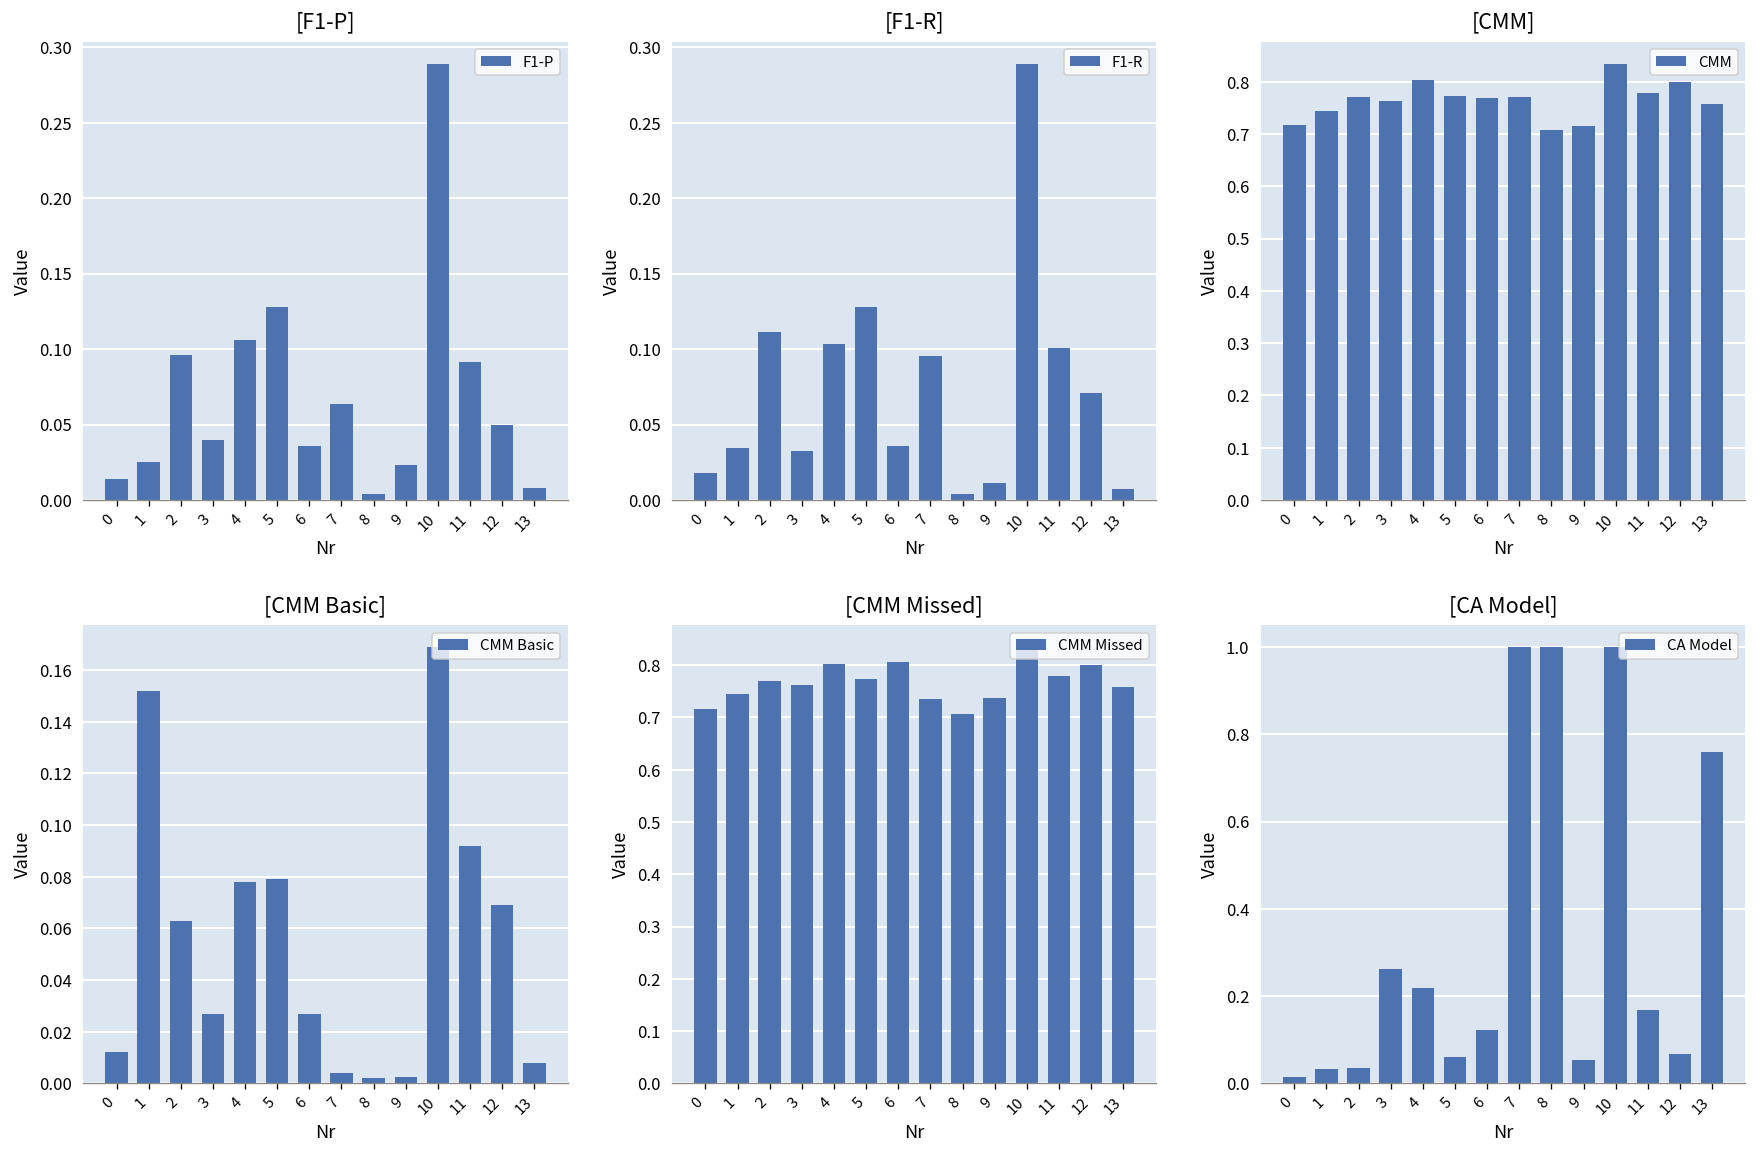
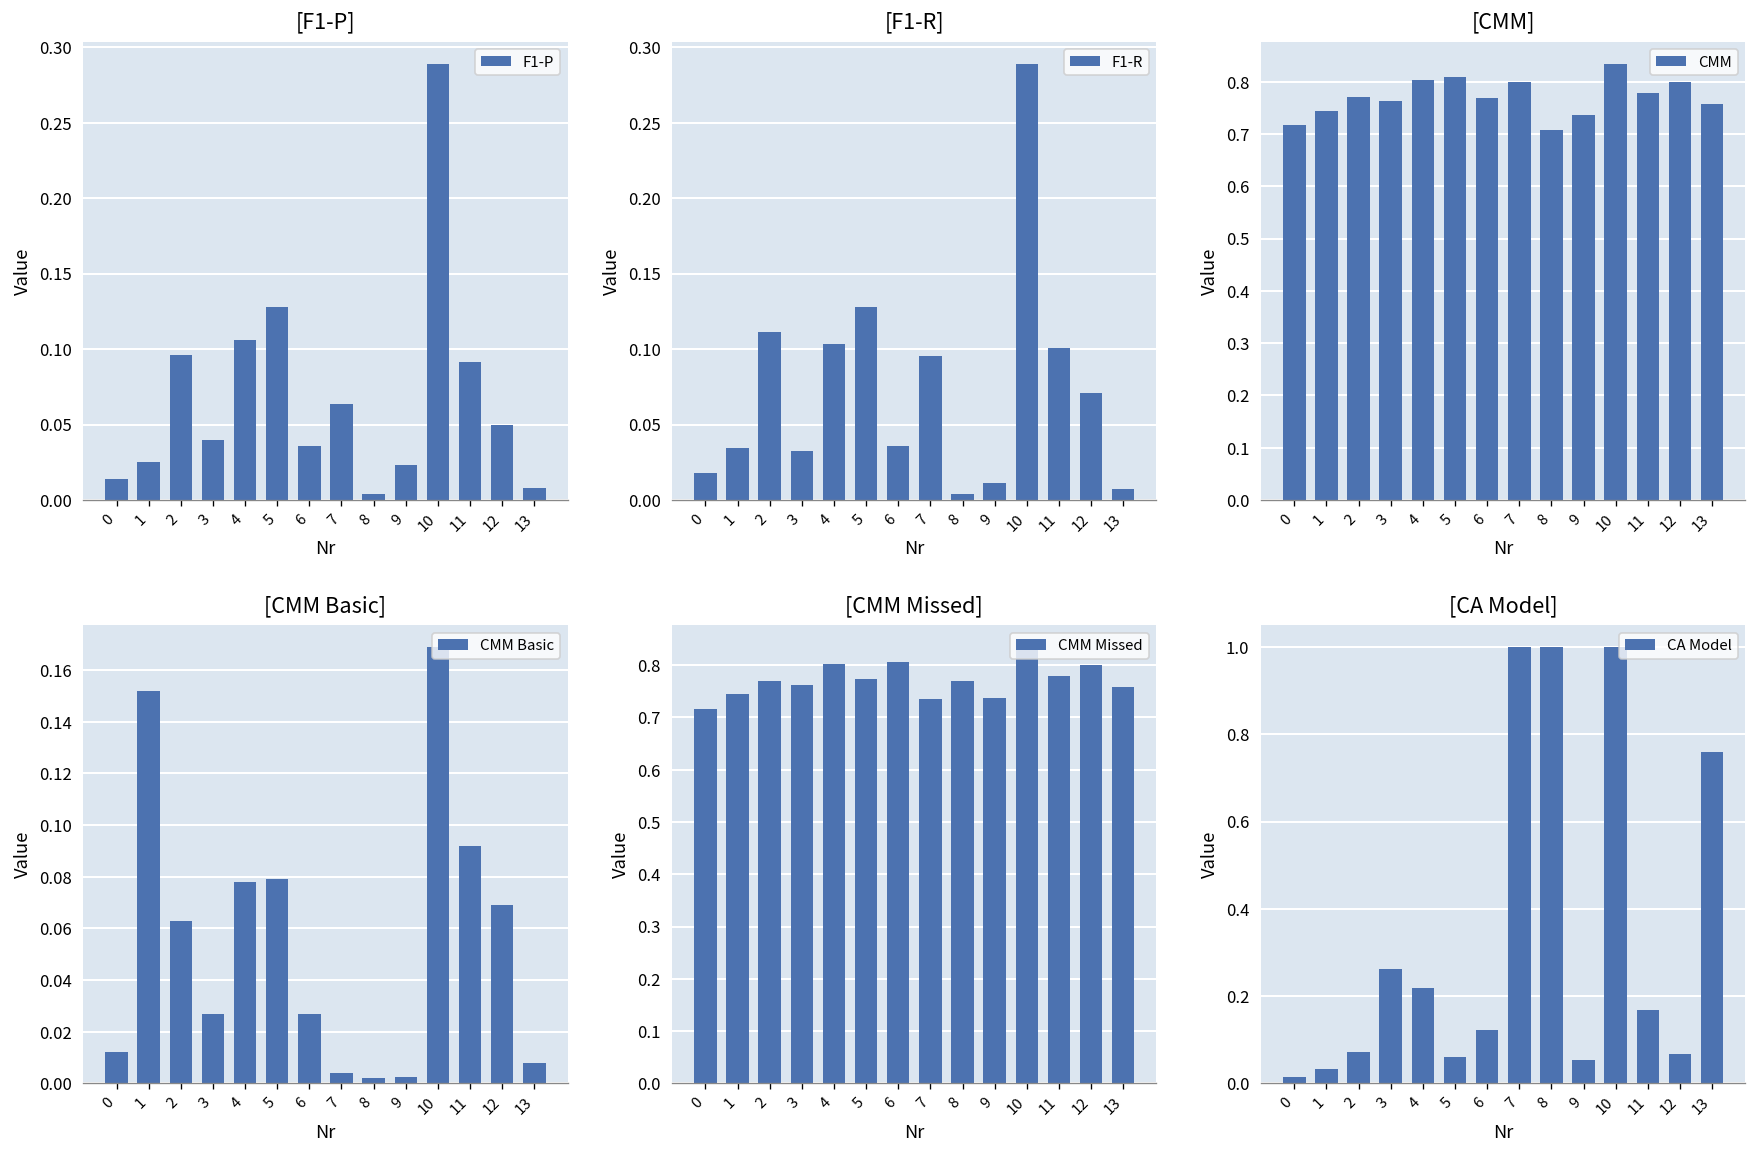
[CMM], 5: 0.77 -> 0.81
[CMM], 7: 0.77 -> 0.80
[CMM], 9: 0.72 -> 0.74
[CMM Missed], 8: 0.71 -> 0.77
[CA Model], 2: 0.04 -> 0.07
